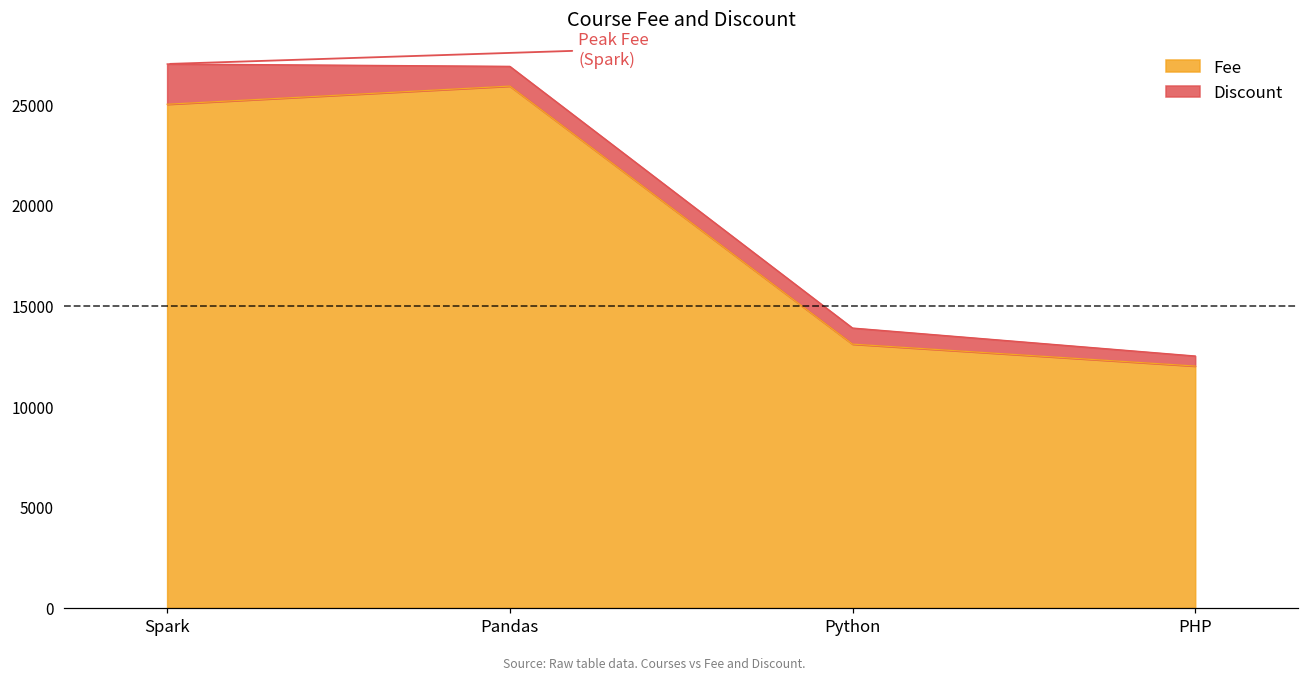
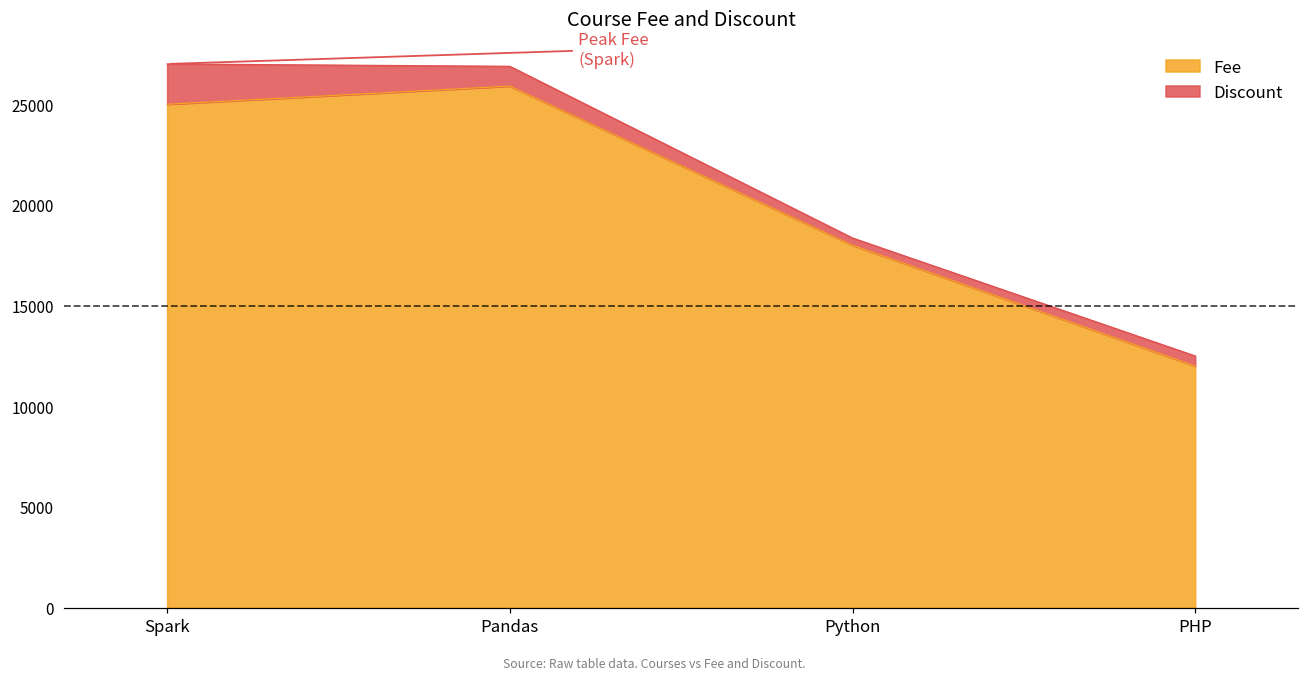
Fee, Python: 13100 -> 18000
Discount, Python: 800 -> 400
